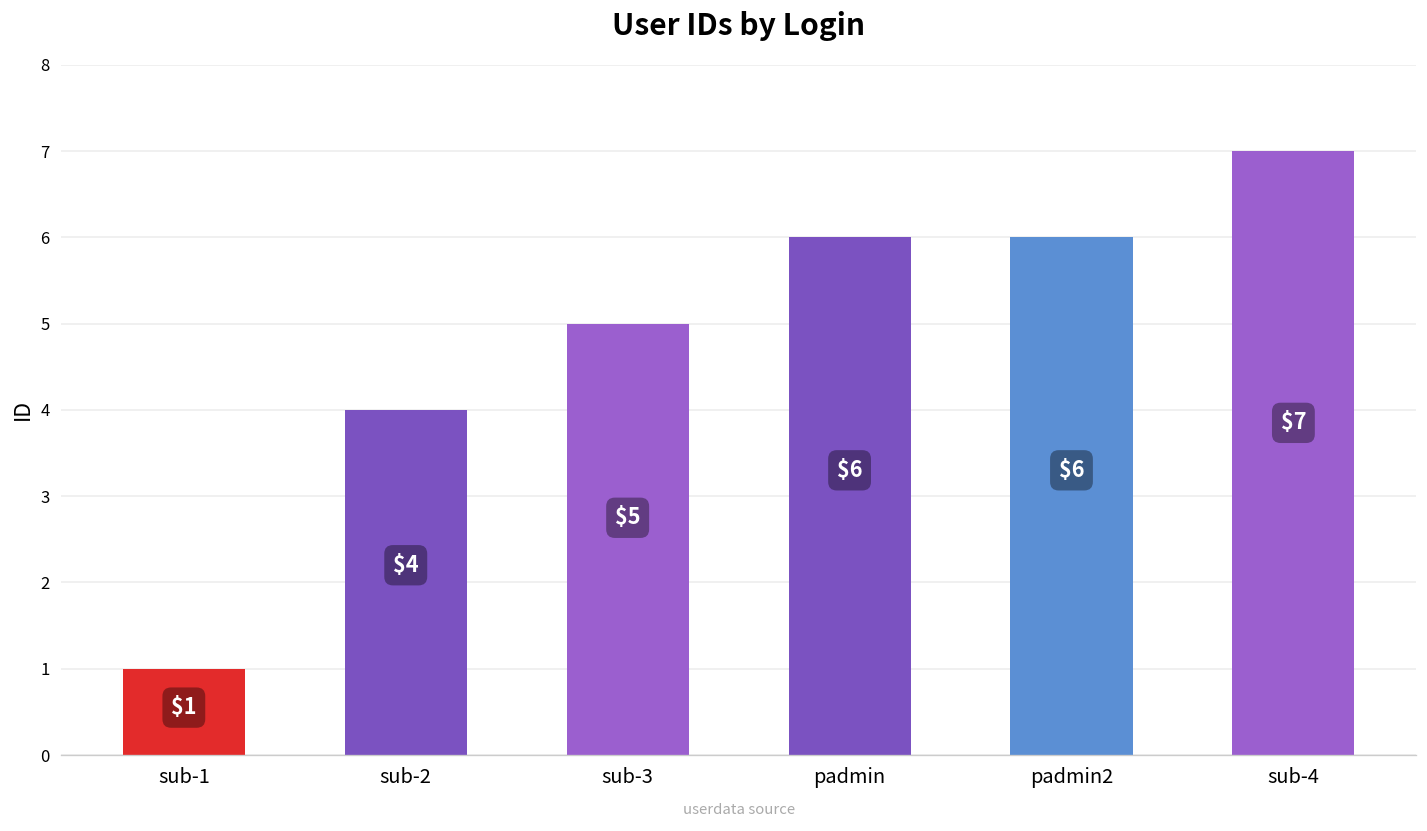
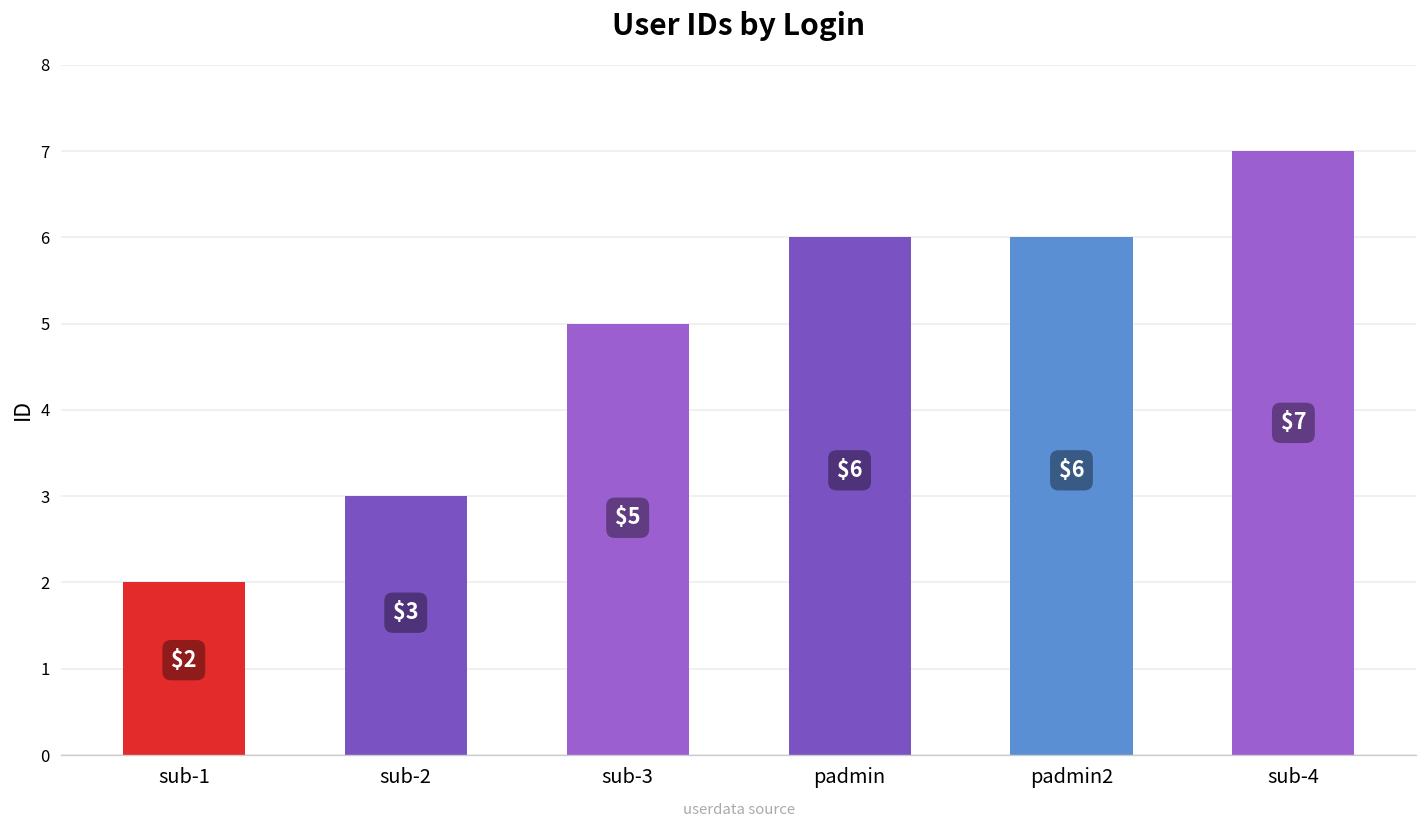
sub-1: $1 -> $2
sub-2: $4 -> $3
